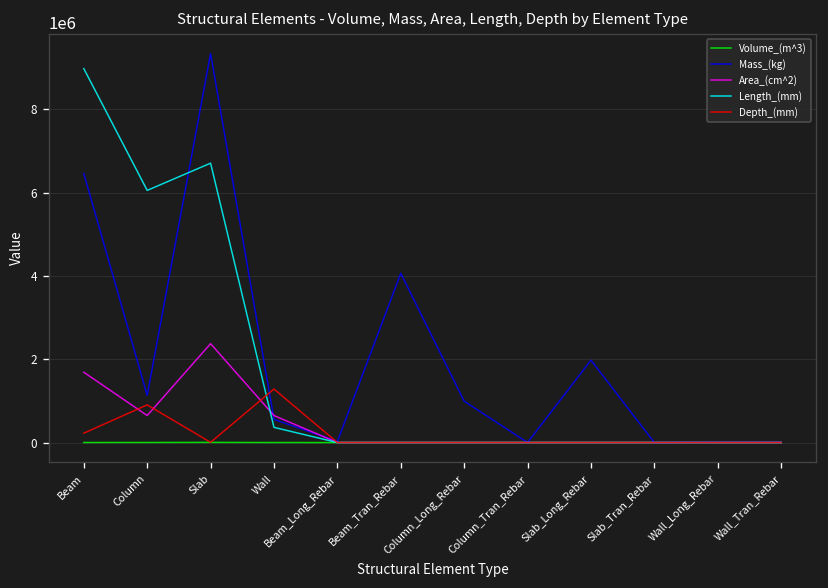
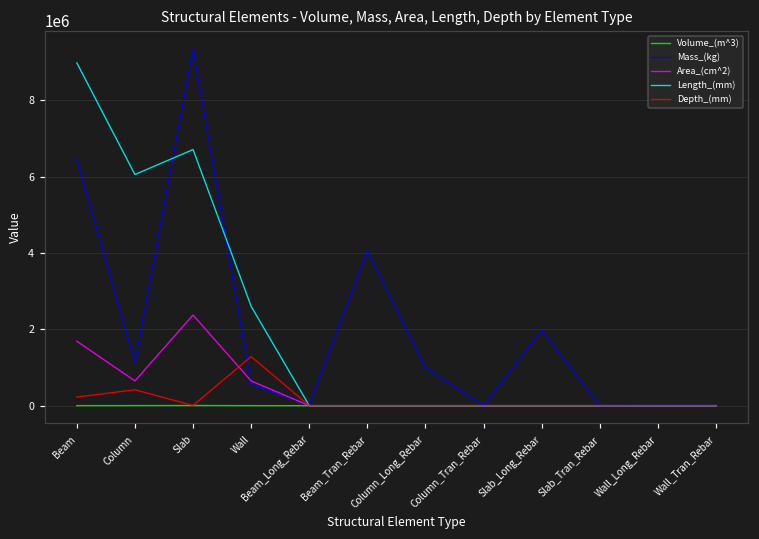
Depth_(mm), Column: 900000 -> 400000
Length_(mm), Wall: 400000 -> 2600000
